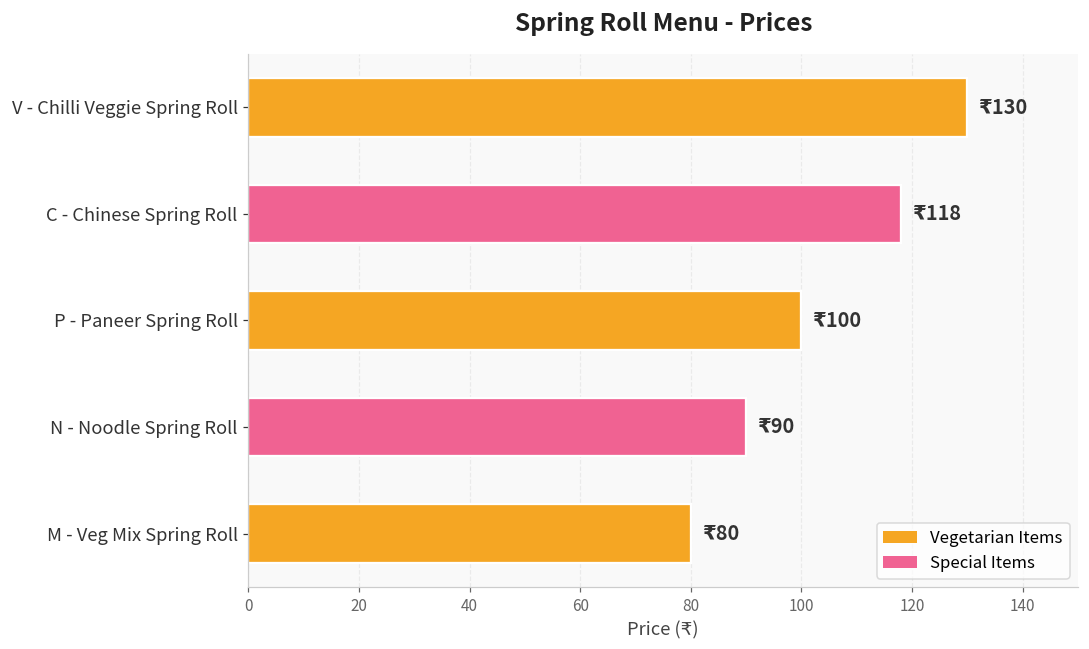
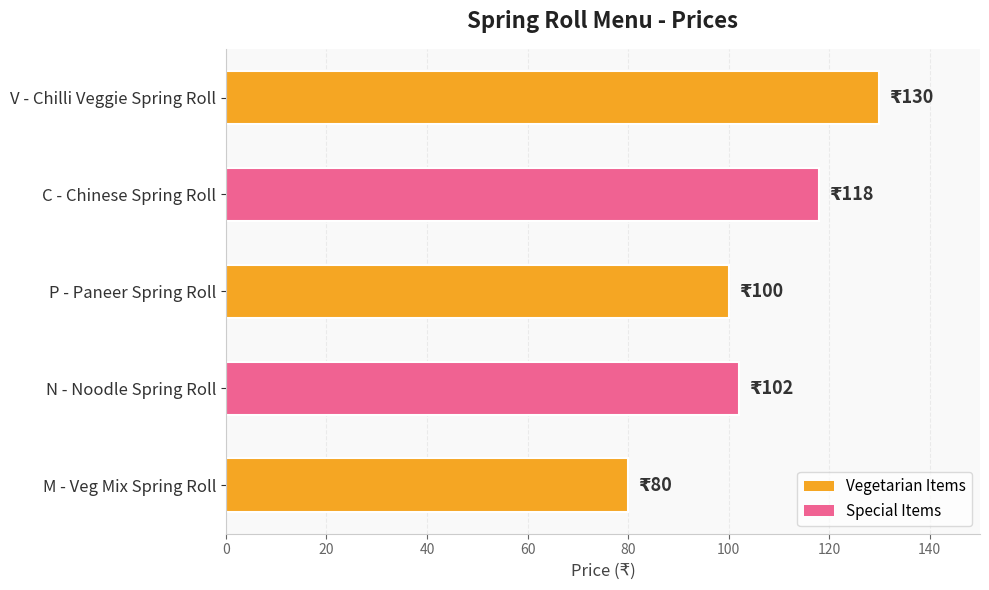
N - Noodle Spring Roll: 90 -> 102
